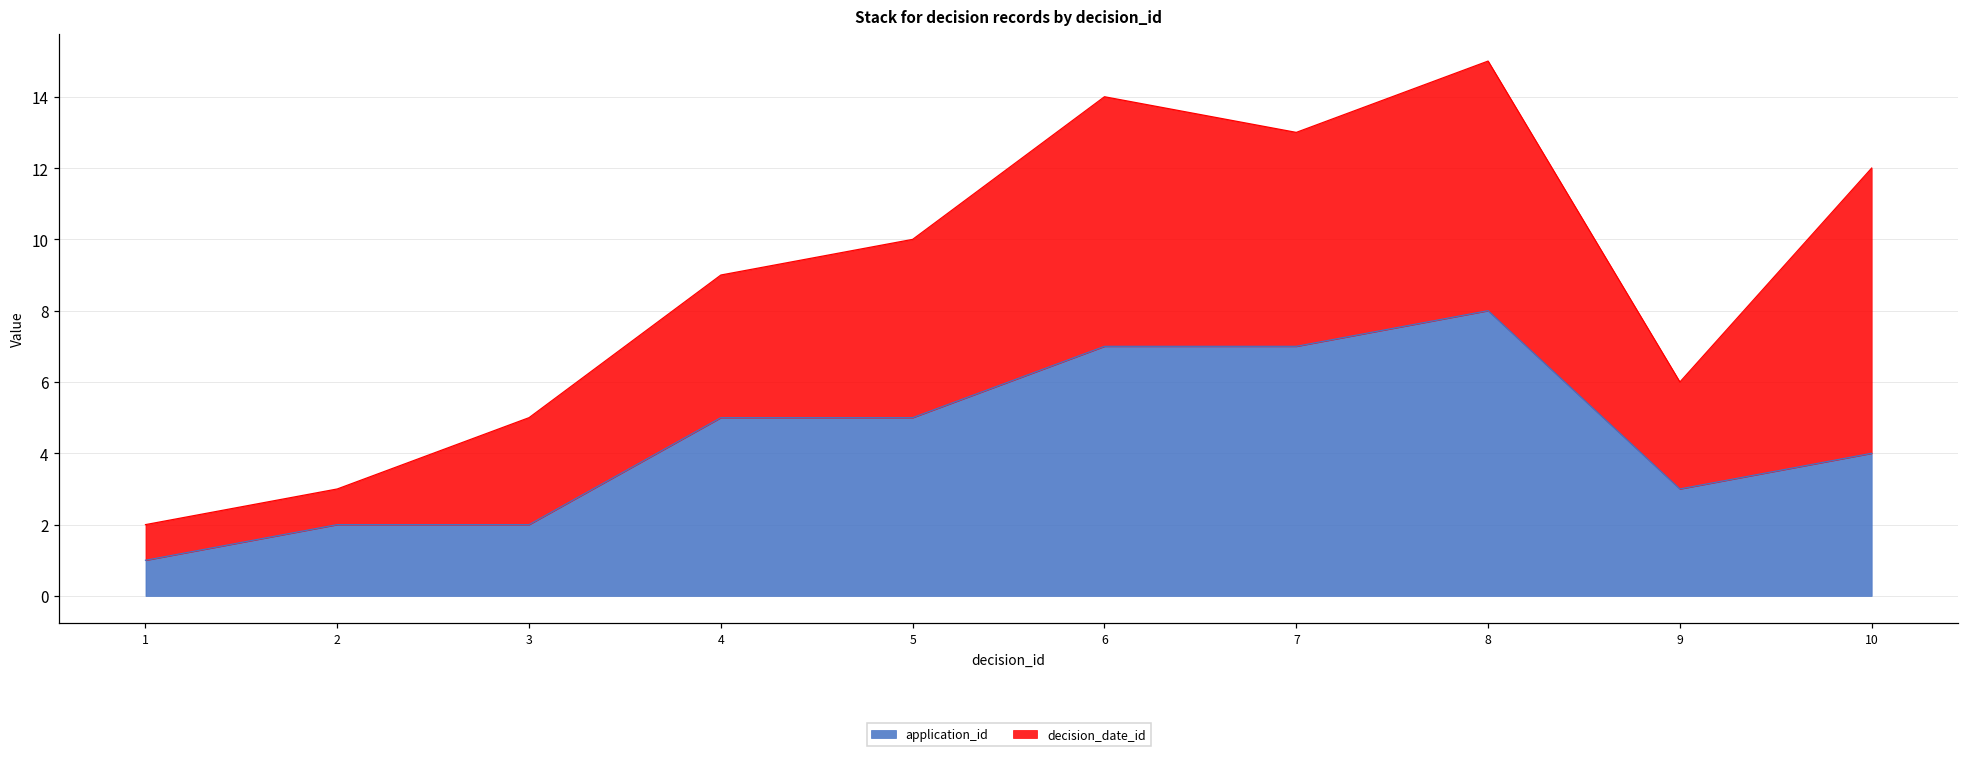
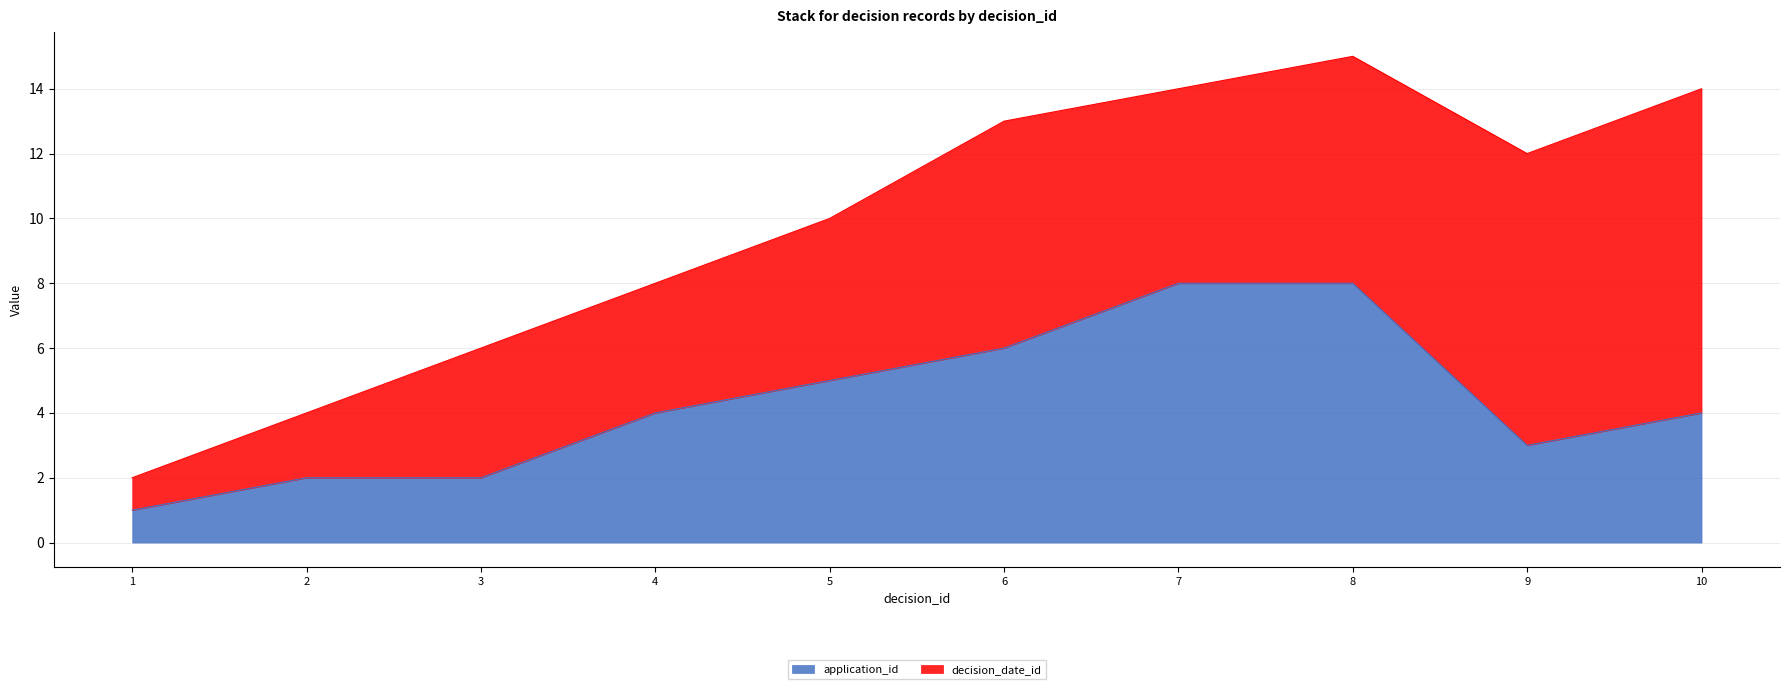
decision_date_id, 2: 1 -> 2
decision_date_id, 3: 3 -> 4
application_id, 4: 5 -> 4
application_id, 6: 7 -> 6
application_id, 7: 7 -> 8
decision_date_id, 9: 3 -> 9
decision_date_id, 10: 8 -> 10
